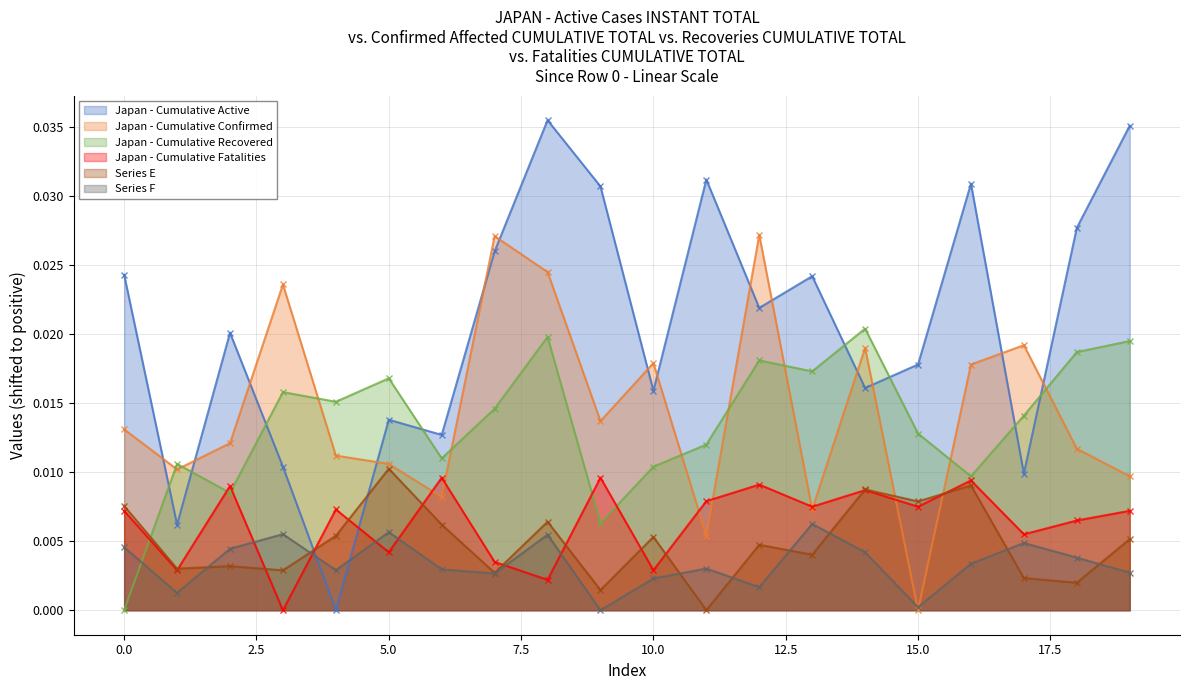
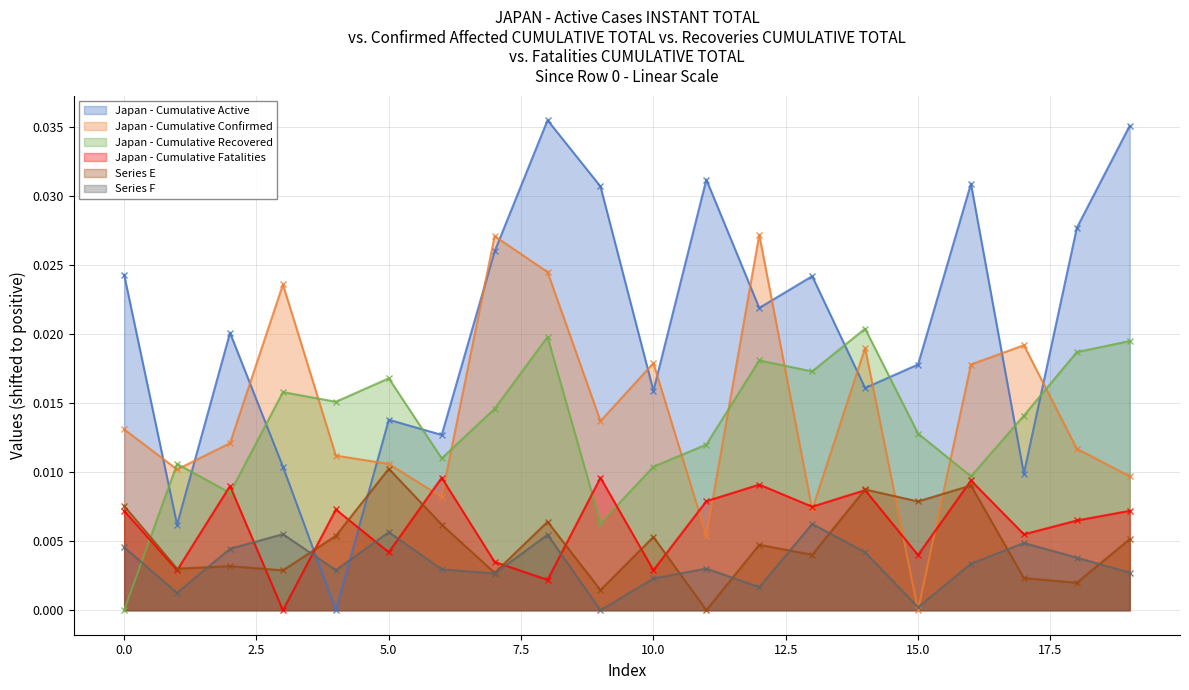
Japan - Cumulative Fatalities, 15.0: 0.0075 -> 0.0040
